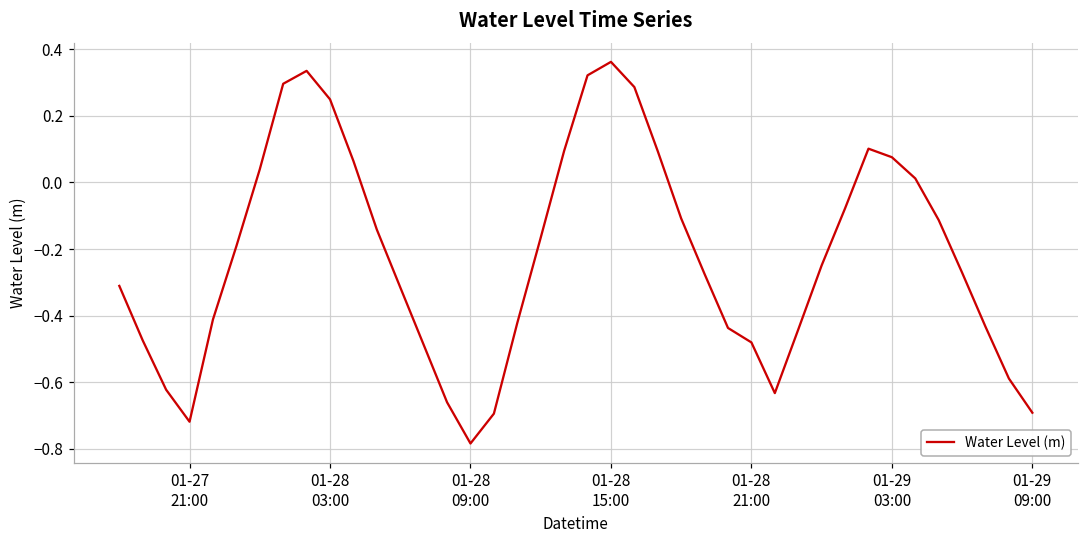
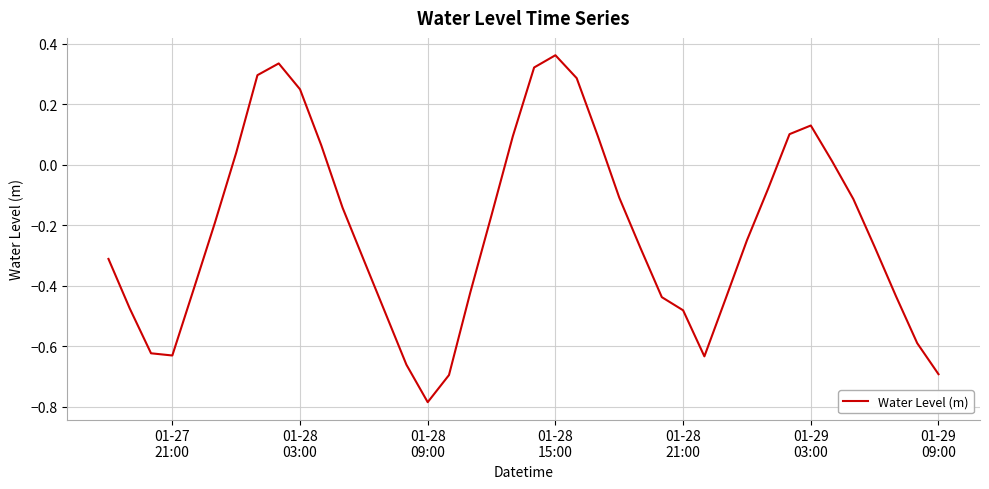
01-27 21:00: -0.72 -> -0.63
01-29 03:00: 0.08 -> 0.13
